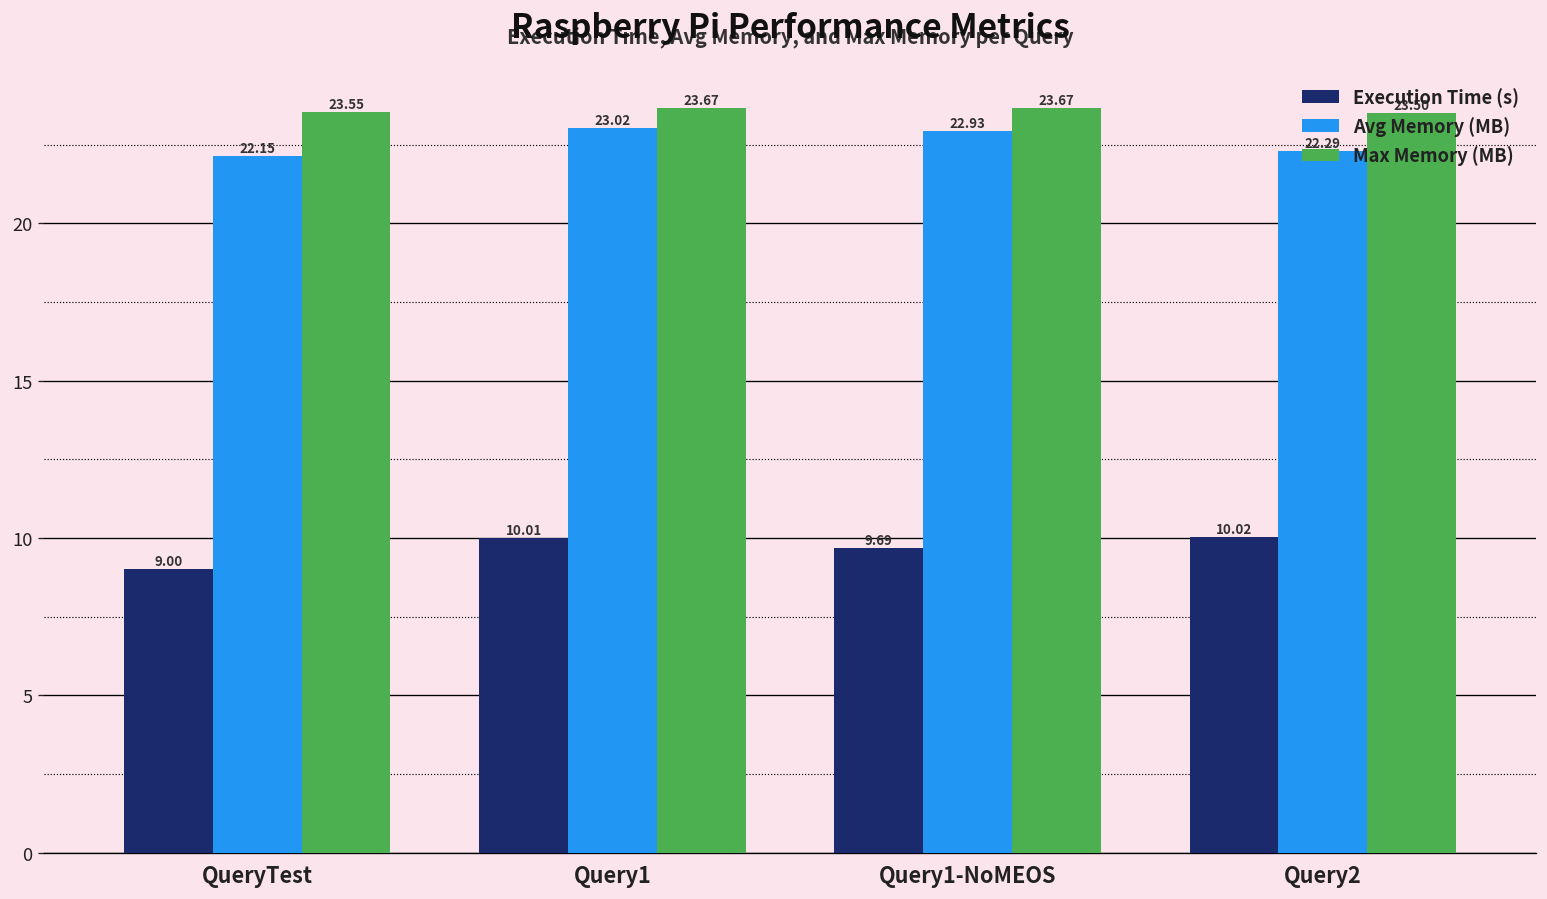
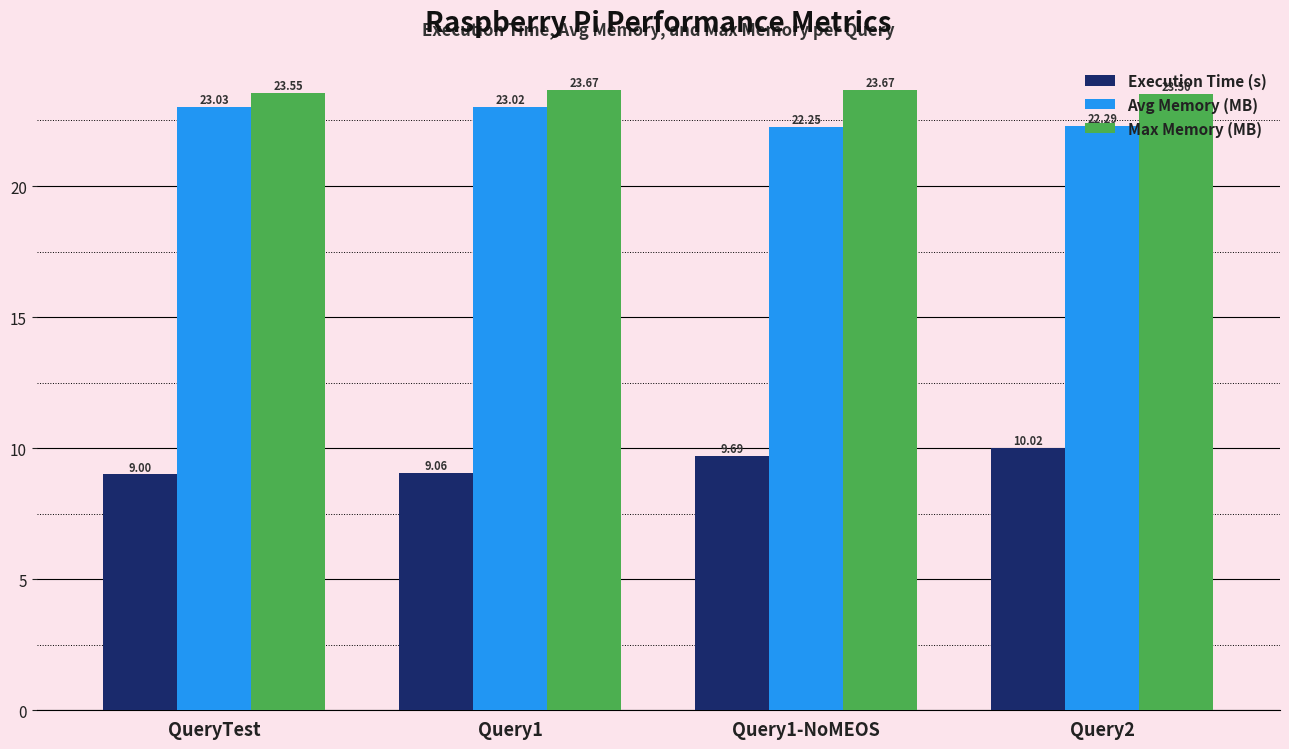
Avg Memory (MB), QueryTest: 22.15 -> 23.03
Execution Time (s), Query1: 10.01 -> 9.06
Avg Memory (MB), Query1-NoMEOS: 22.93 -> 22.25
